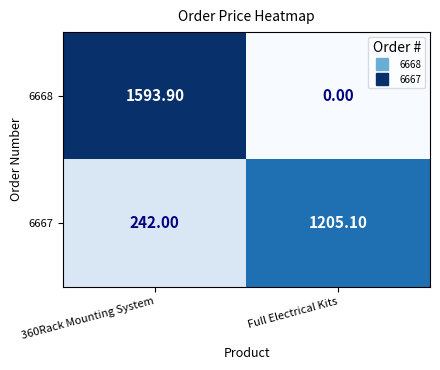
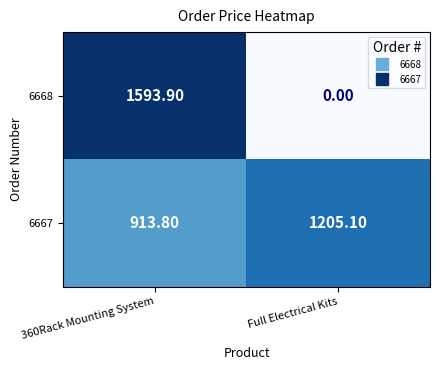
6667, 360Rack Mounting System: 242.00 -> 913.80
